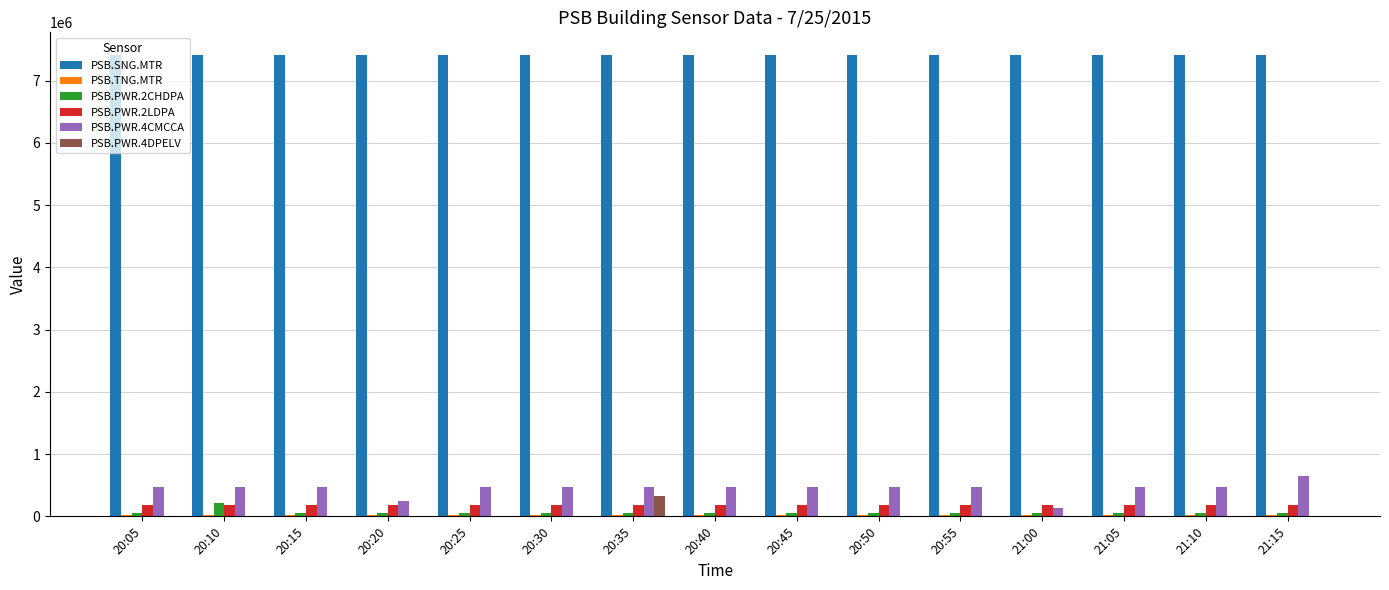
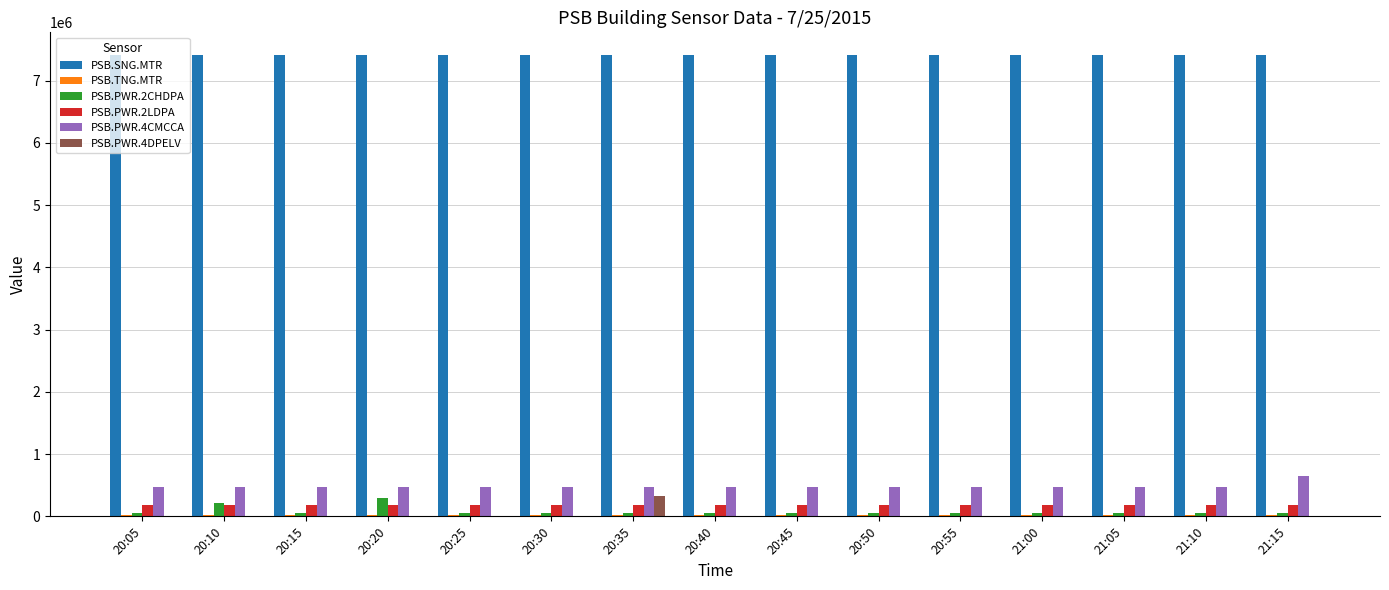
PSB.PWR.2CHDPA, 20:20: 0 -> 300000
PSB.PWR.4CMCCA, 20:20: 200000 -> 500000
PSB.PWR.4CMCCA, 21:00: 100000 -> 500000
